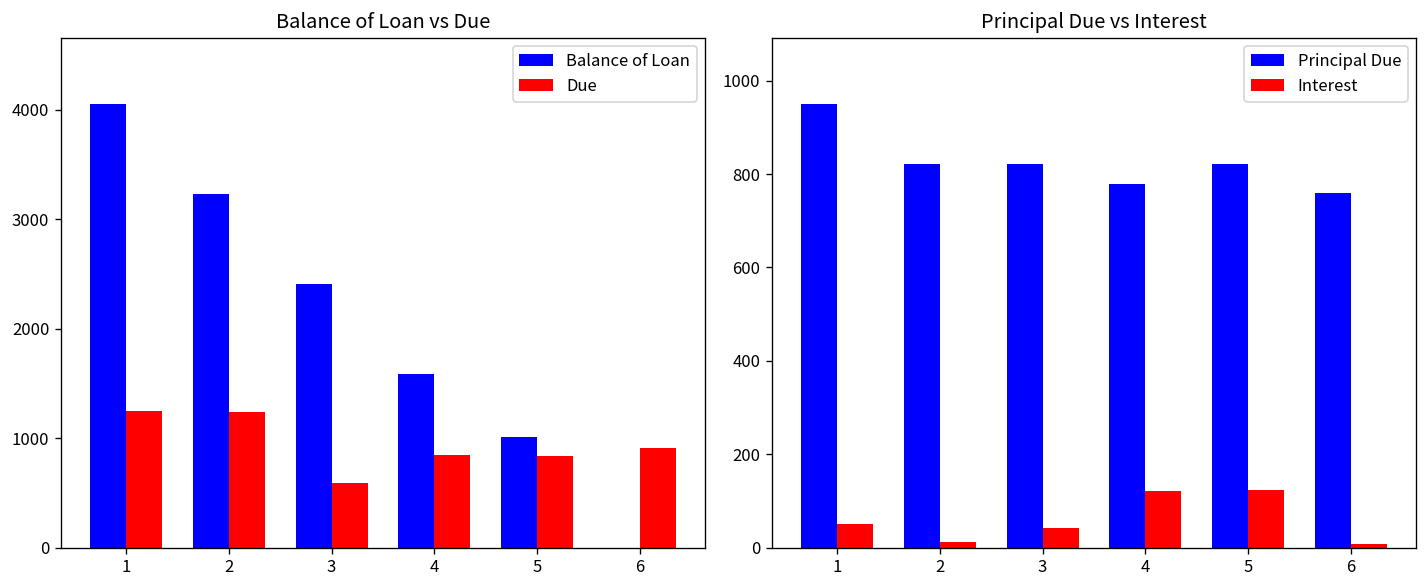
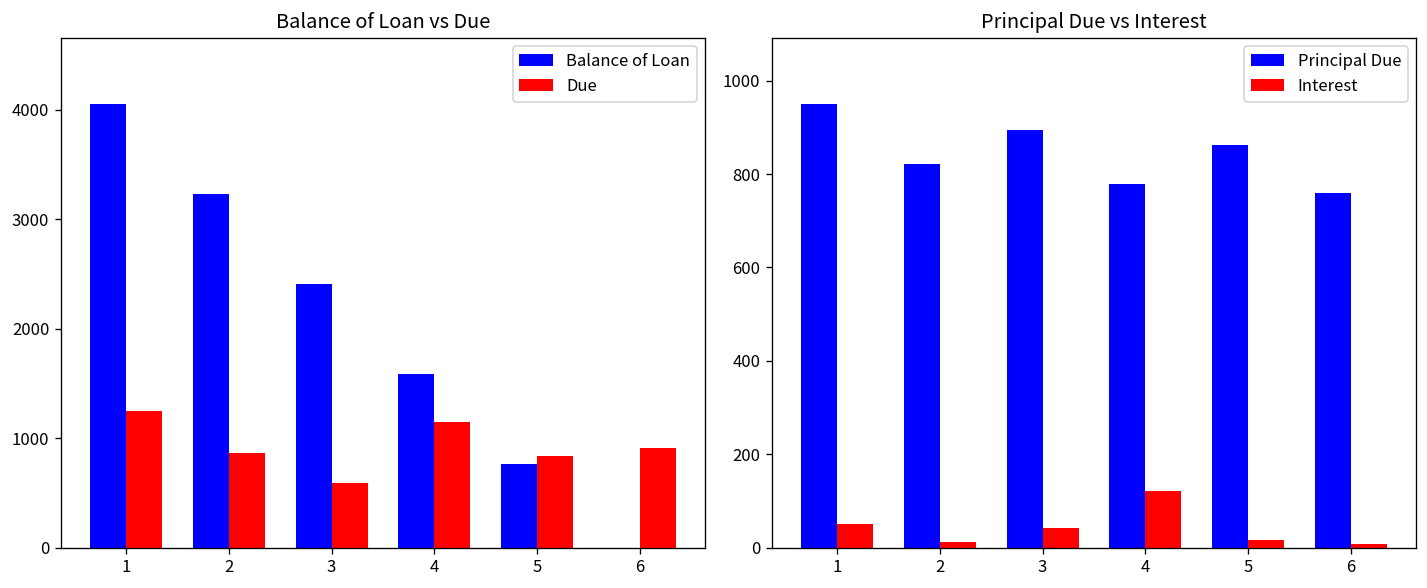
Balance of Loan vs Due, Due, 2: 1200 -> 900
Balance of Loan vs Due, Due, 4: 800 -> 1100
Balance of Loan vs Due, Balance of Loan, 5: 1000 -> 800
Principal Due vs Interest, Principal Due, 3: 820 -> 890
Principal Due vs Interest, Principal Due, 5: 820 -> 860
Principal Due vs Interest, Interest, 5: 120 -> 20
